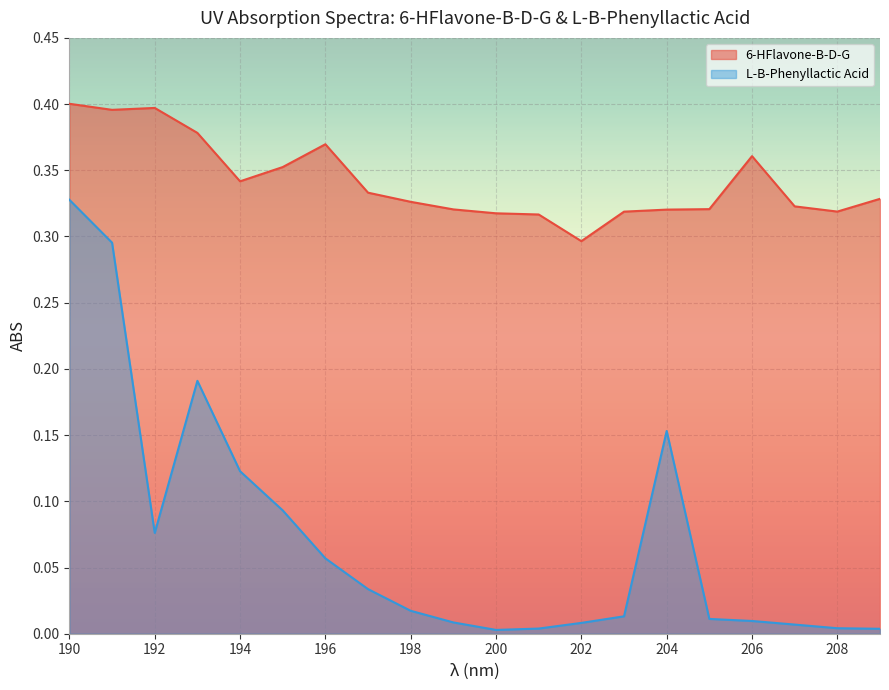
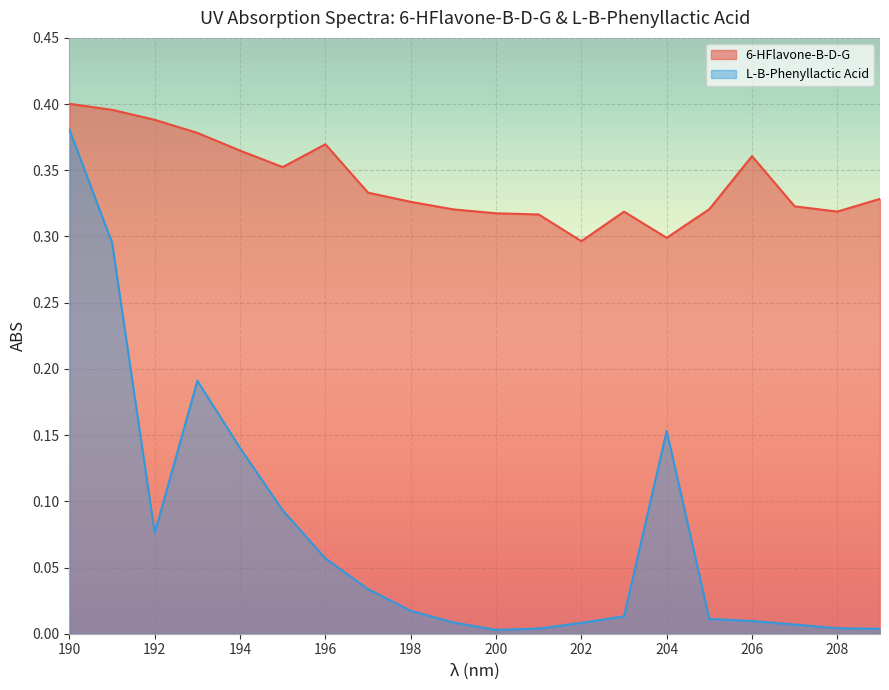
L-B-Phenyllactic Acid, 190: 0.328 -> 0.381
6-HFlavone-B-D-G, 192: 0.397 -> 0.388
6-HFlavone-B-D-G, 194: 0.342 -> 0.365
L-B-Phenyllactic Acid, 194: 0.123 -> 0.140
6-HFlavone-B-D-G, 204: 0.320 -> 0.299
